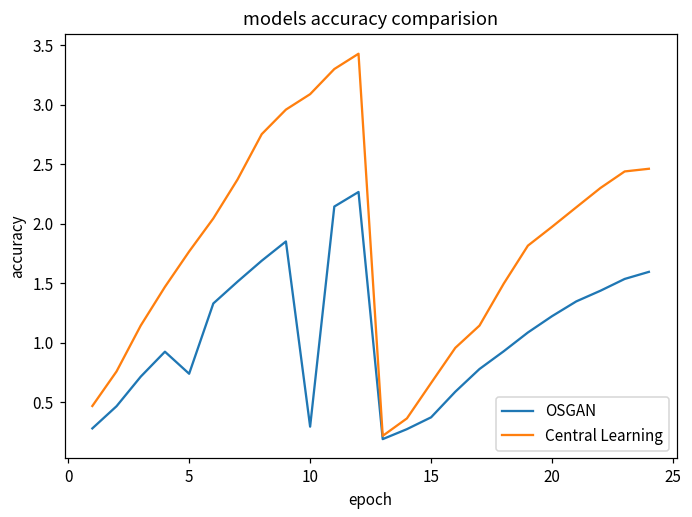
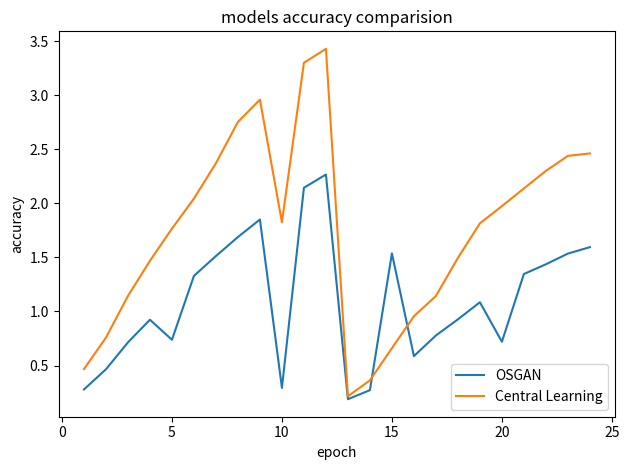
Central Learning, 10: 3.09 -> 1.82
OSGAN, 15: 0.37 -> 1.54
OSGAN, 20: 1.22 -> 0.72
